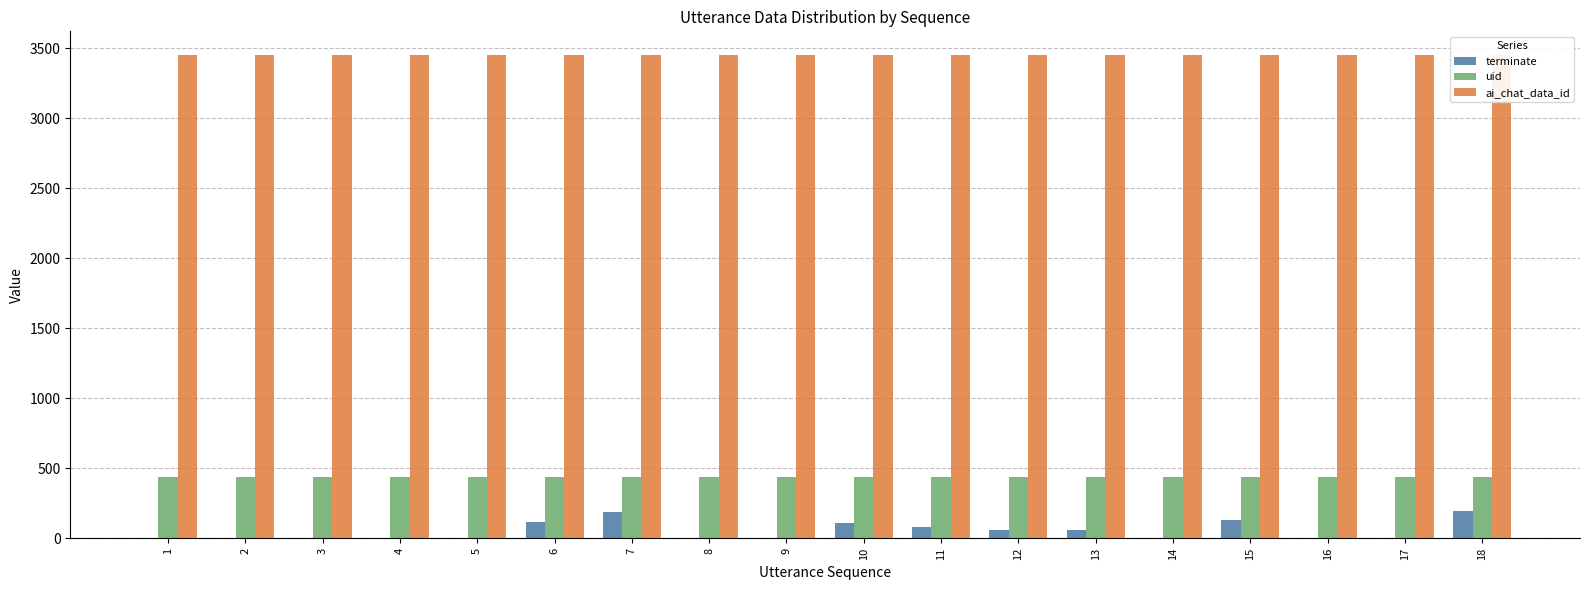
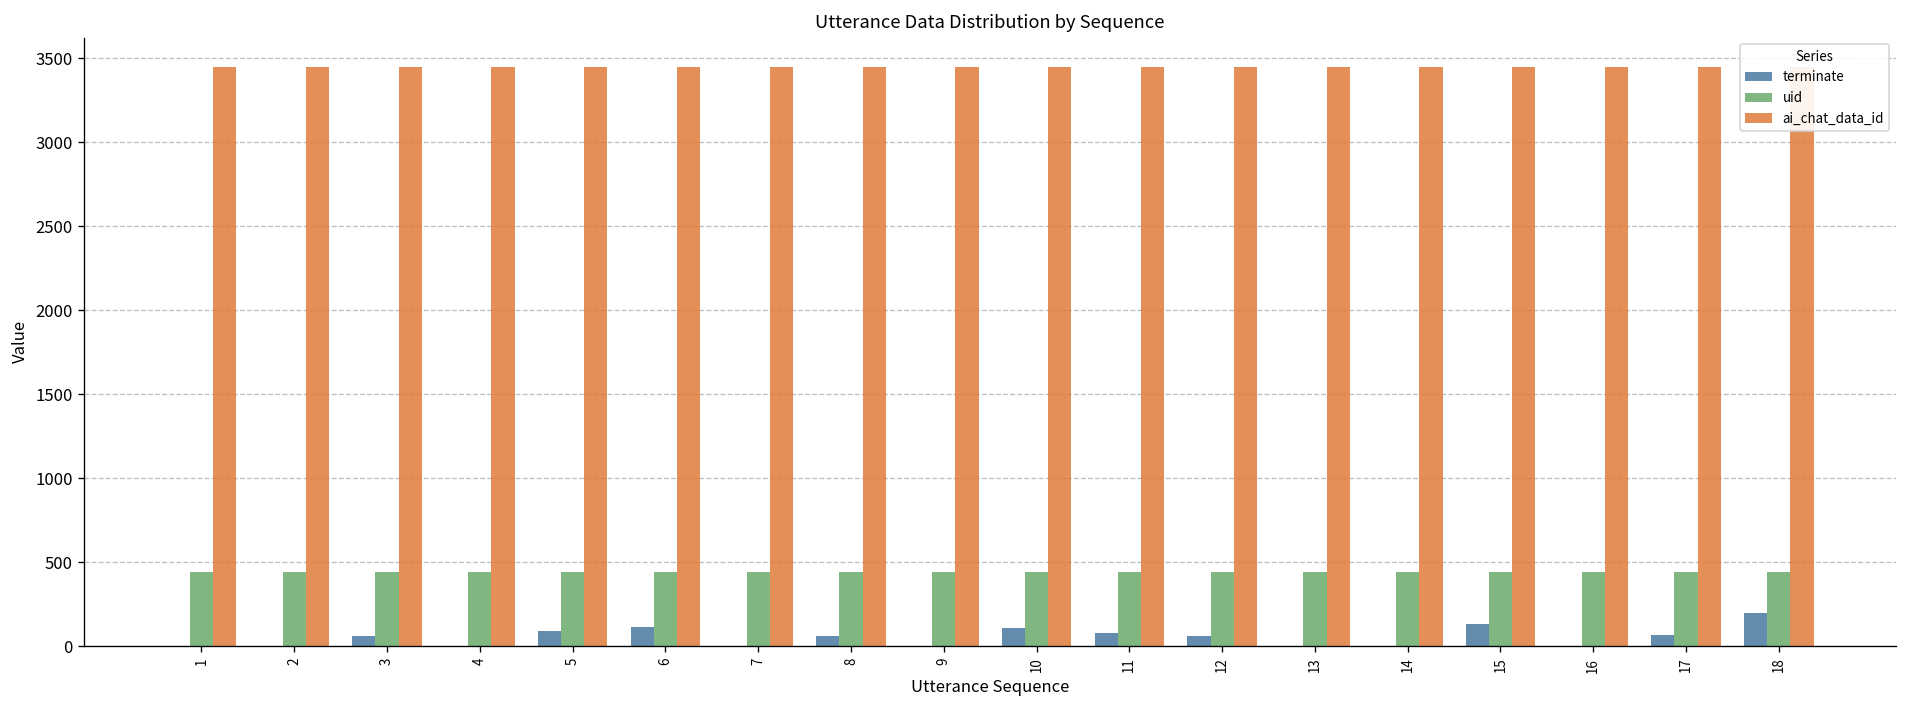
terminate, 3: 0 -> 60
terminate, 5: 0 -> 90
terminate, 7: 190 -> 0
terminate, 8: 0 -> 60
terminate, 13: 60 -> 0
terminate, 17: 0 -> 70
